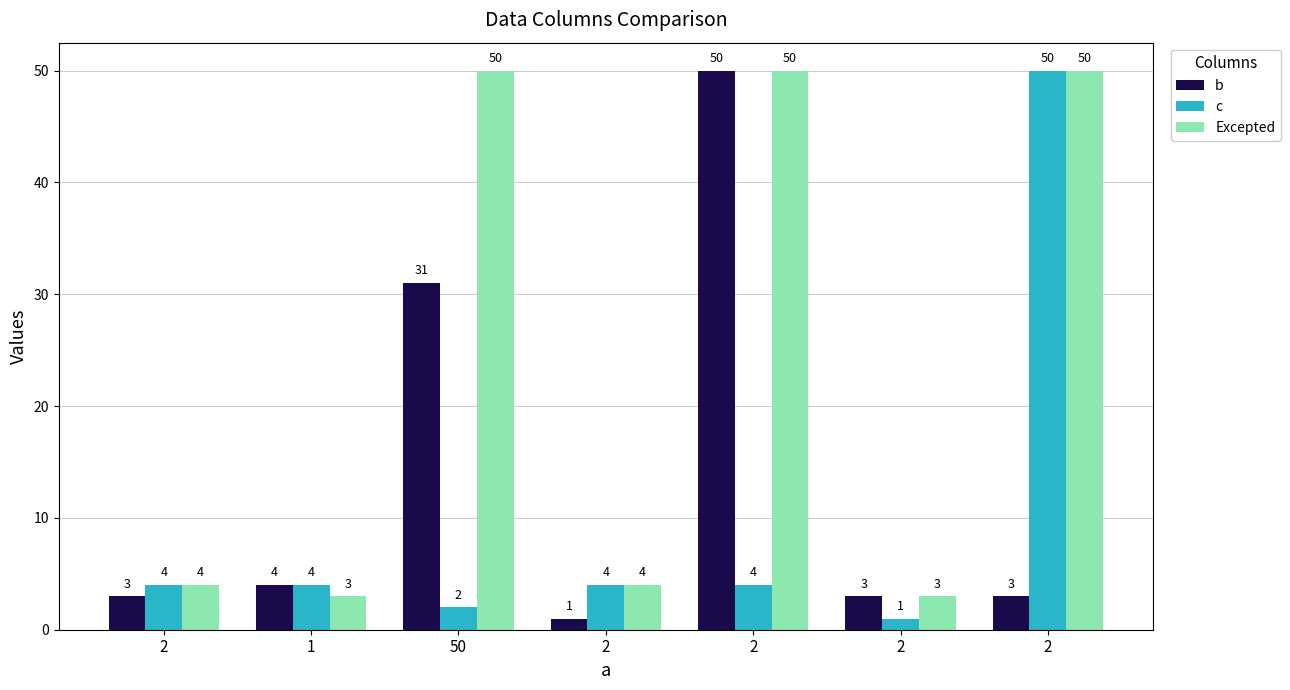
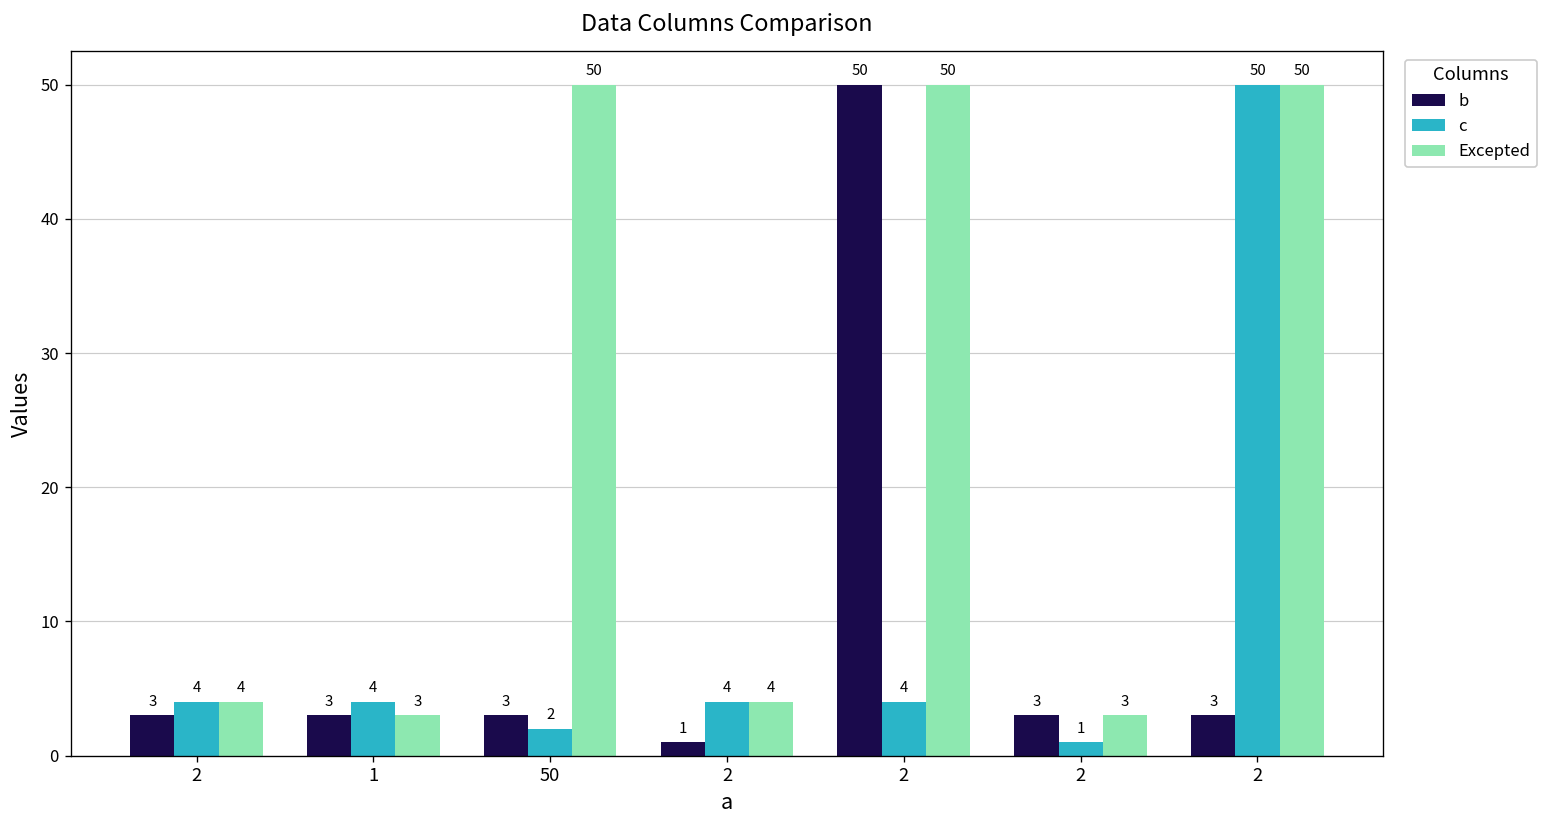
b, 1: 4 -> 3
b, 50: 31 -> 3
